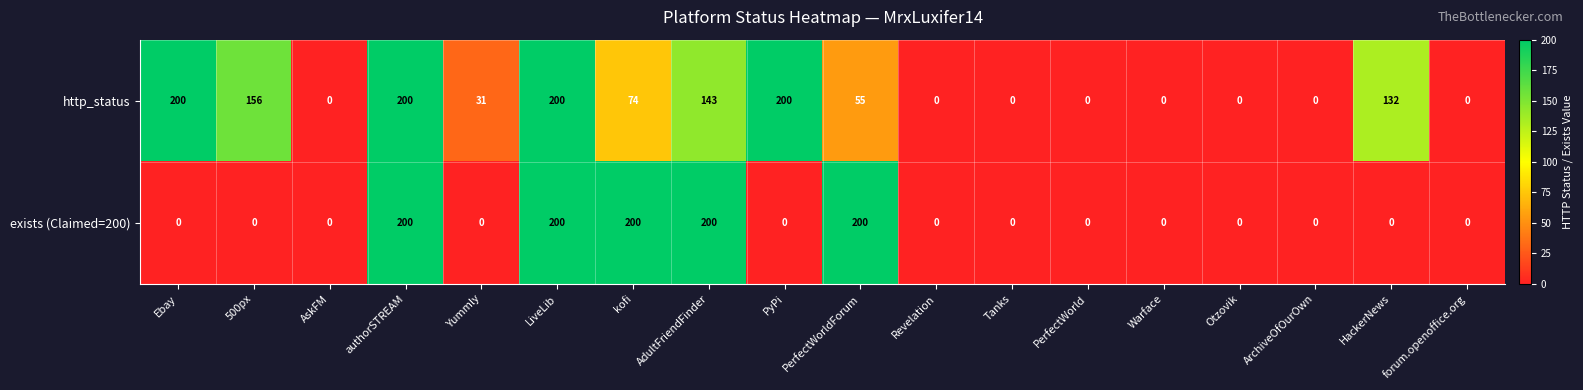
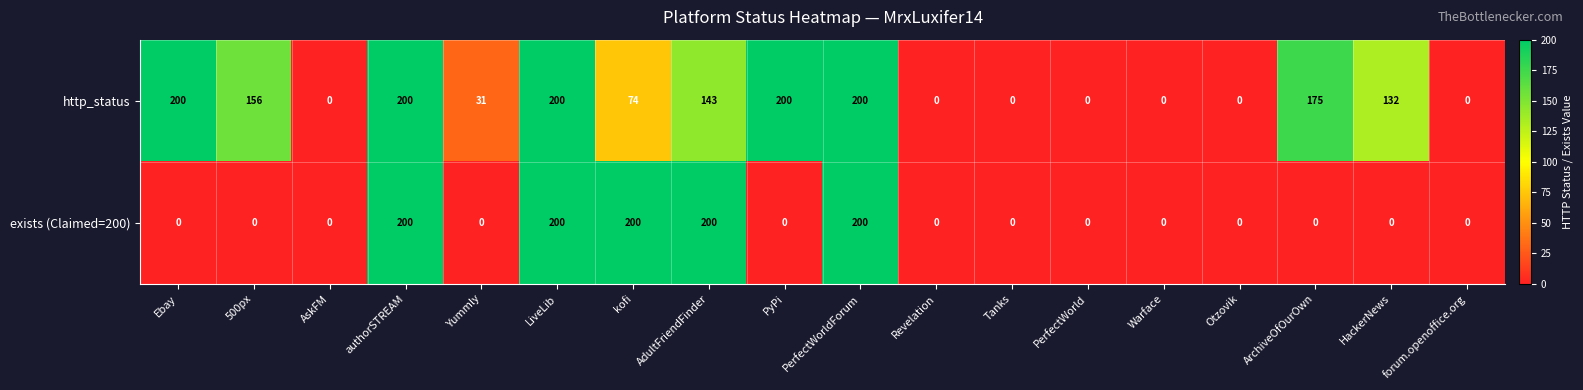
http_status, PerfectWorldForum: 55 -> 200
http_status, ArchiveOfOurOwn: 0 -> 175
